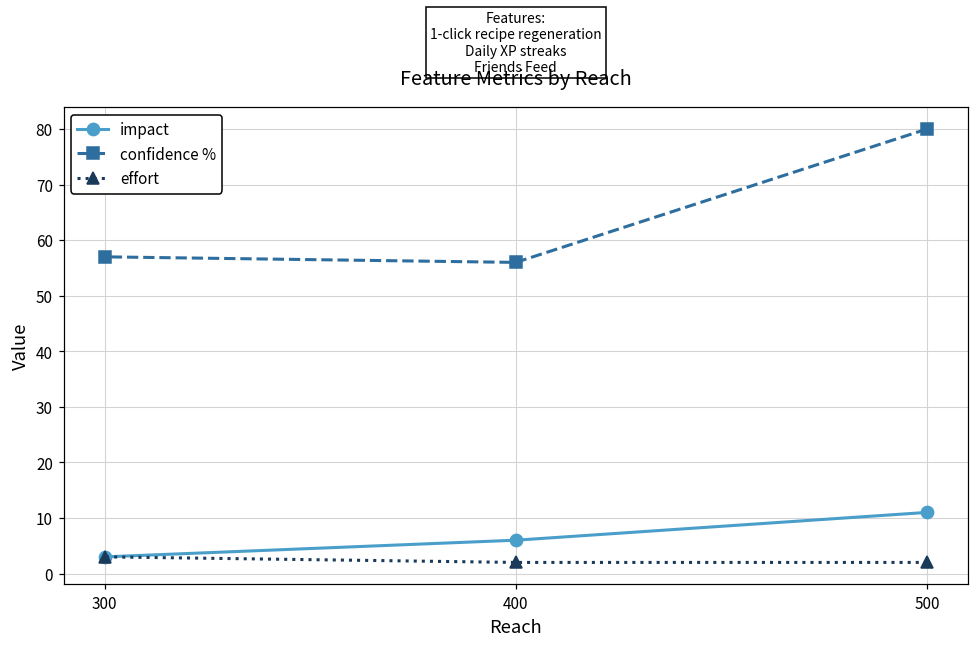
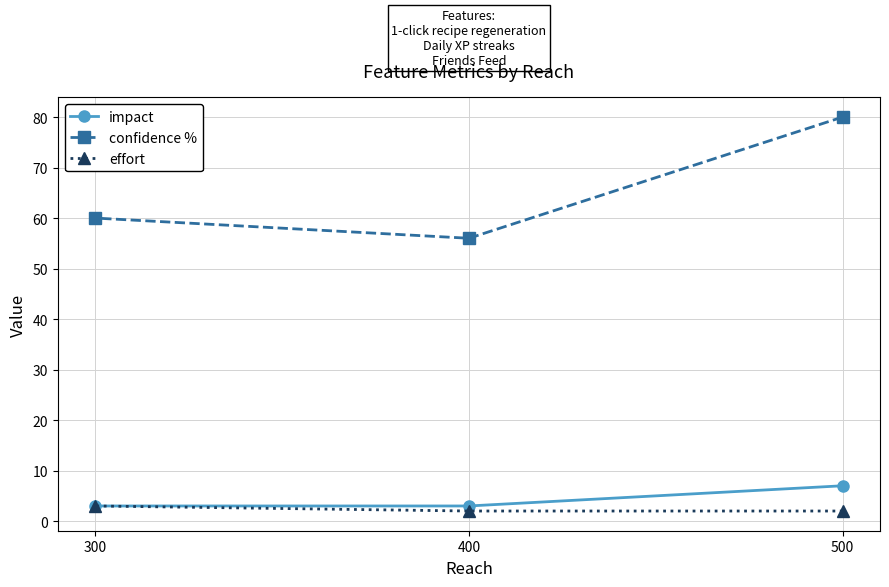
confidence %, 300: 57 -> 60
impact, 400: 6 -> 3
impact, 500: 11 -> 7
